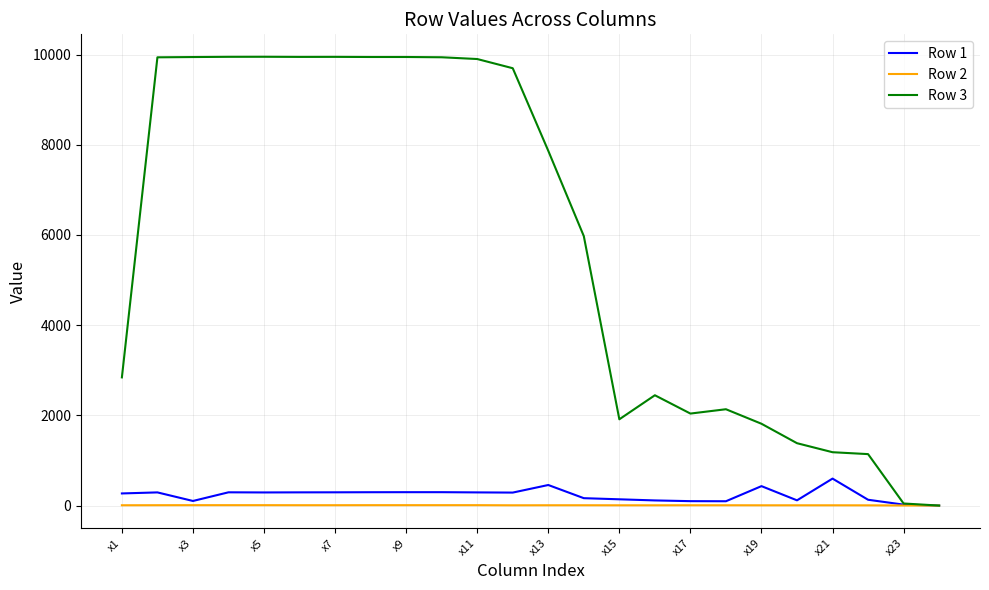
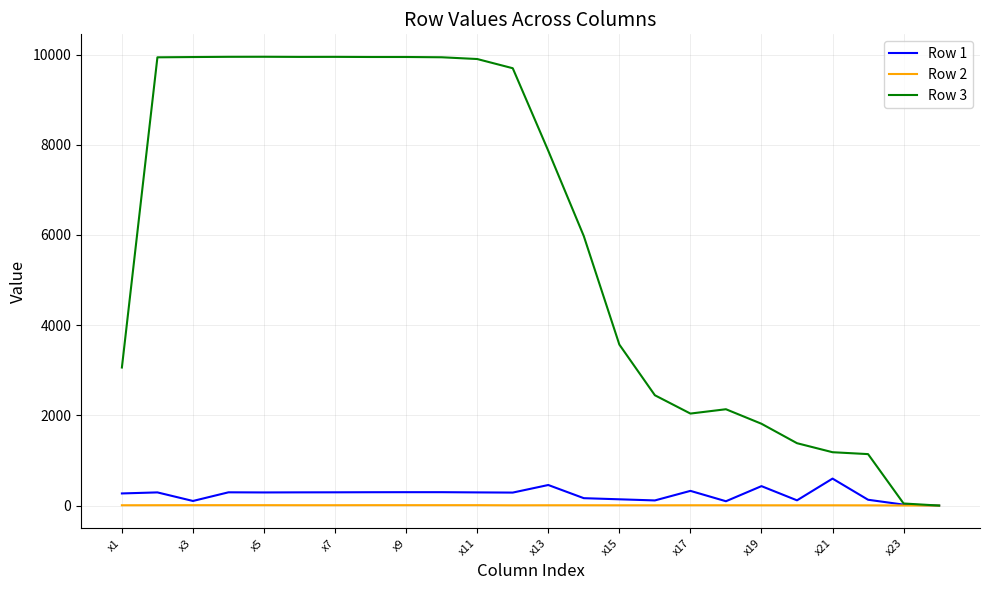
Row 3, x1: 2800 -> 3100
Row 3, x15: 1900 -> 3600
Row 1, x17: 100 -> 300
